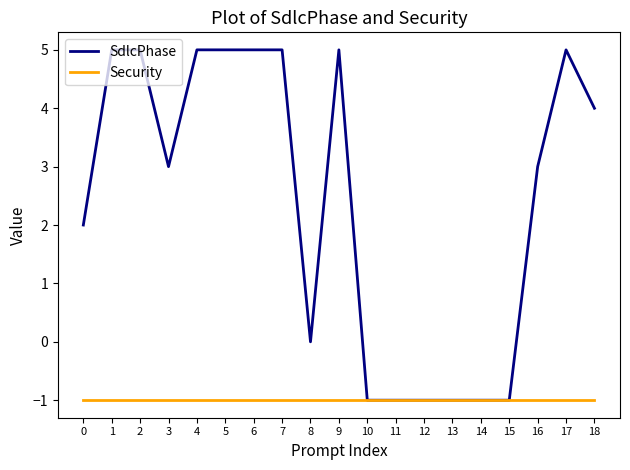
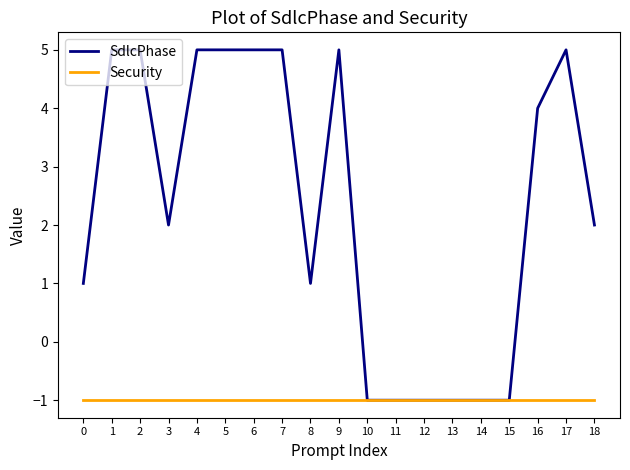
SdlcPhase, 0: 2 -> 1
SdlcPhase, 3: 3 -> 2
SdlcPhase, 8: 0 -> 1
SdlcPhase, 16: 3 -> 4
SdlcPhase, 18: 4 -> 2
